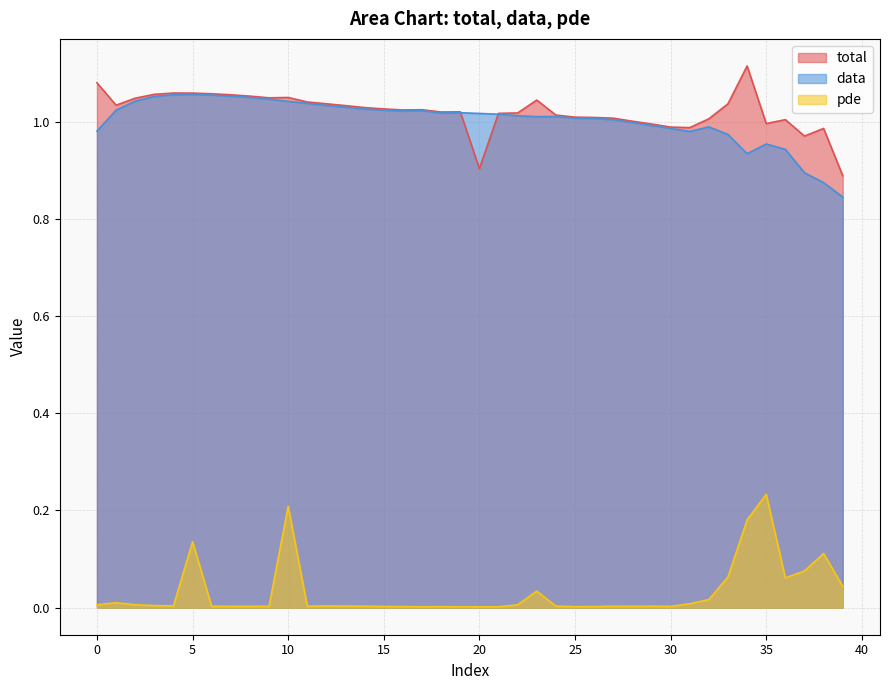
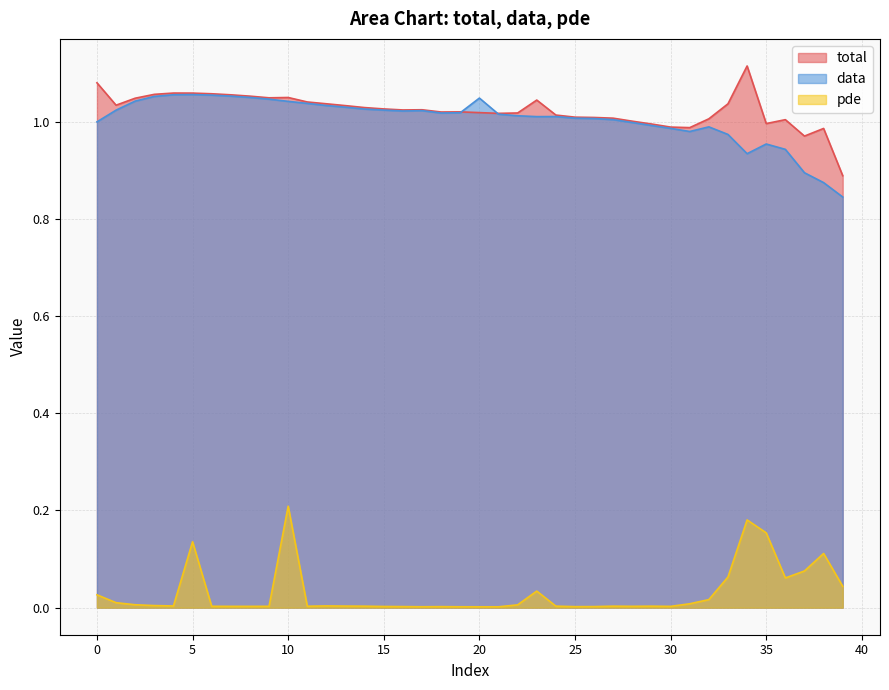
data, 0: 0.98 -> 1.00
pde, 0: 0.01 -> 0.03
total, 20: 0.90 -> 1.02
data, 20: 1.02 -> 1.05
pde, 35: 0.23 -> 0.15
